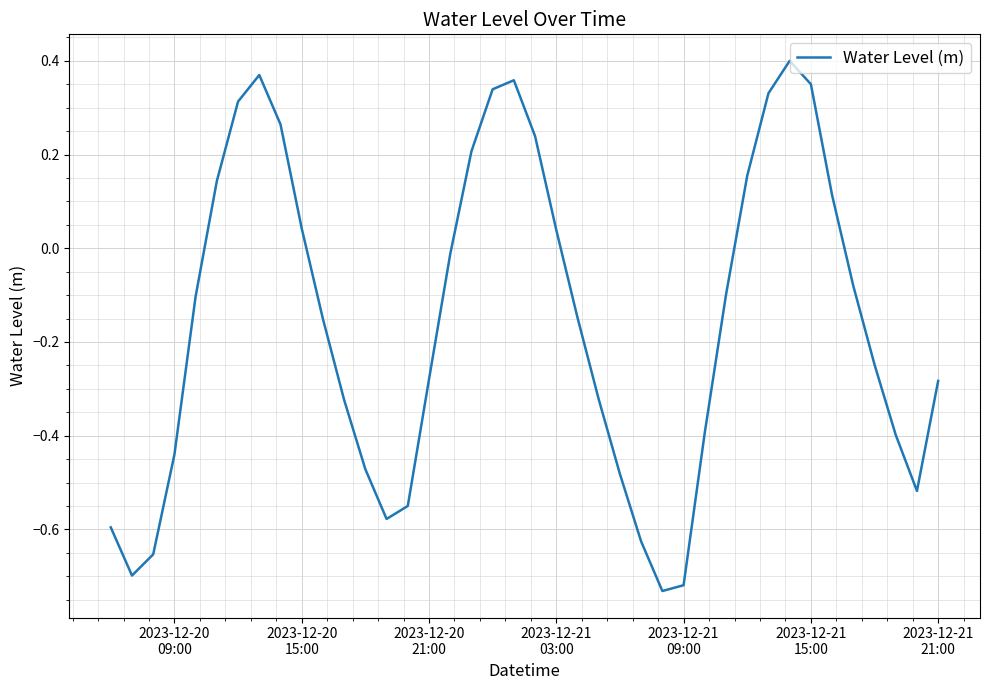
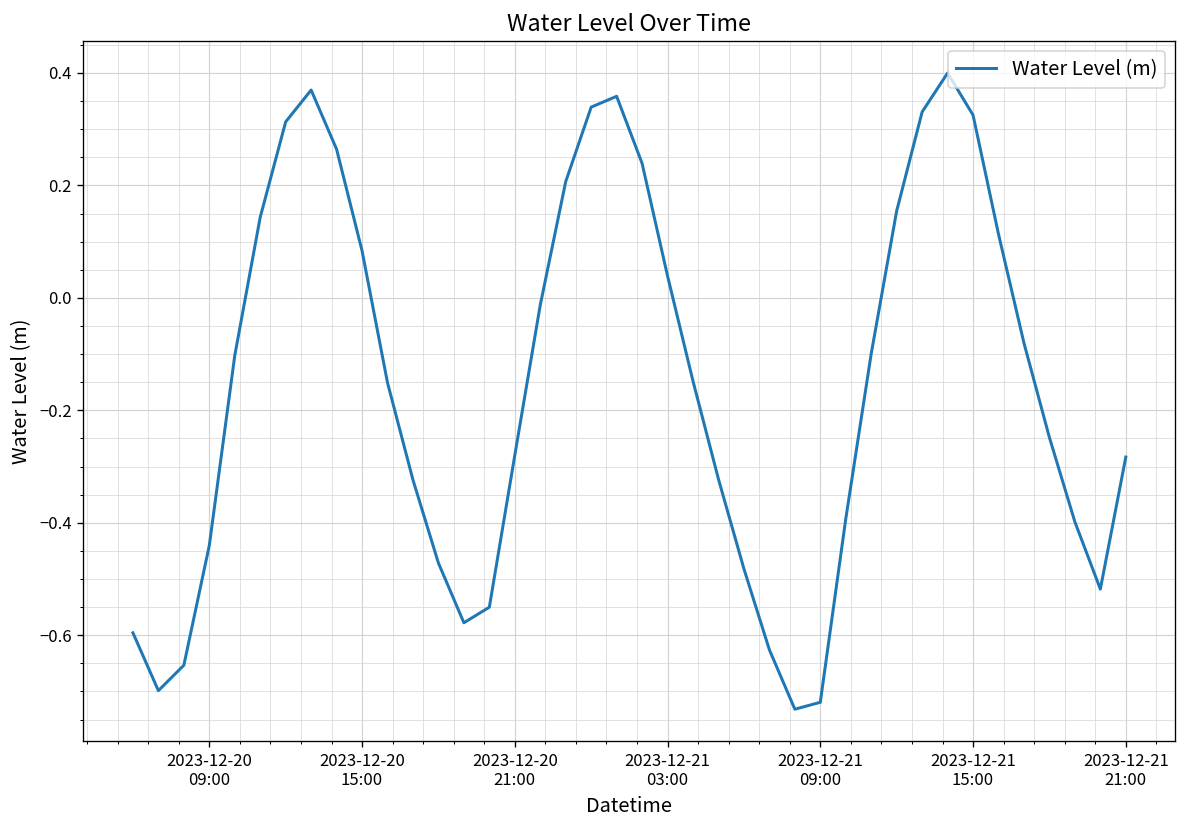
2023-12-20 15:00: 0.04 -> 0.08
2023-12-21 15:00: 0.35 -> 0.33
